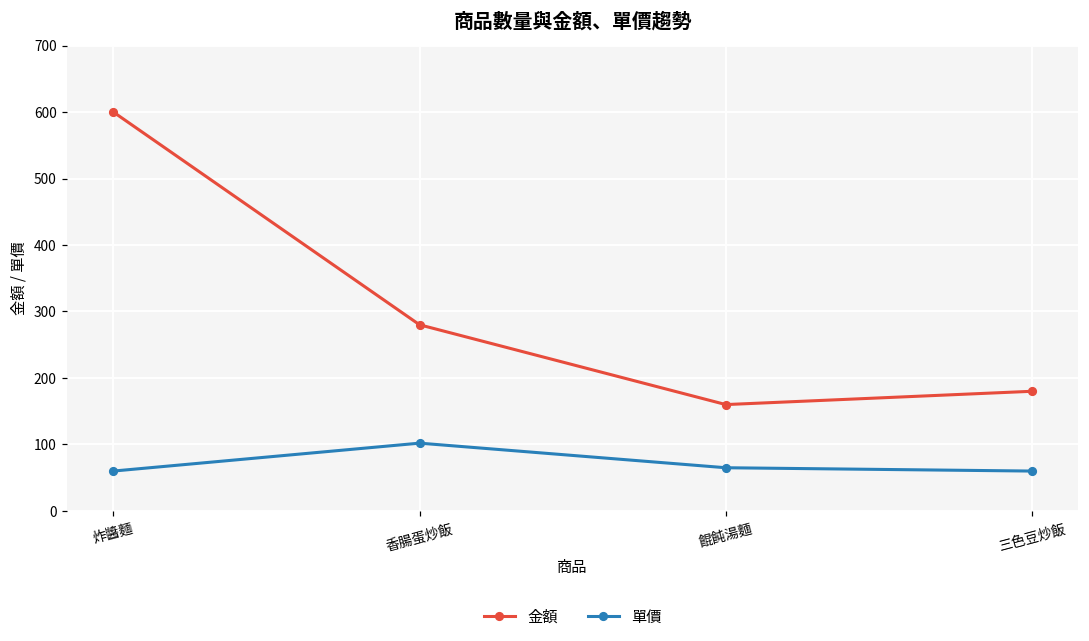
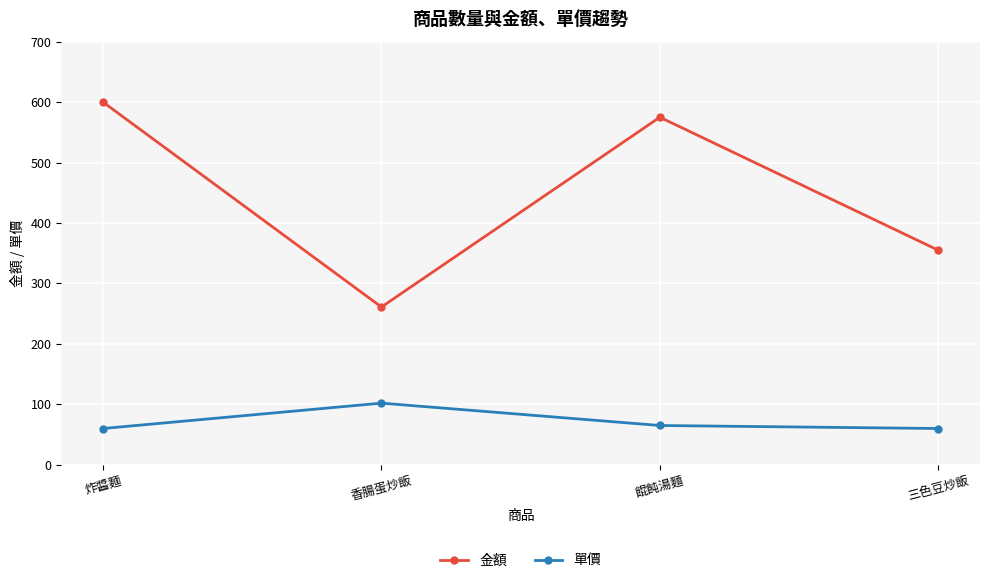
金額, 香腸蛋炒飯: 280 -> 260
金額, 餛飩湯麵: 160 -> 580
金額, 三色豆炒飯: 180 -> 360
